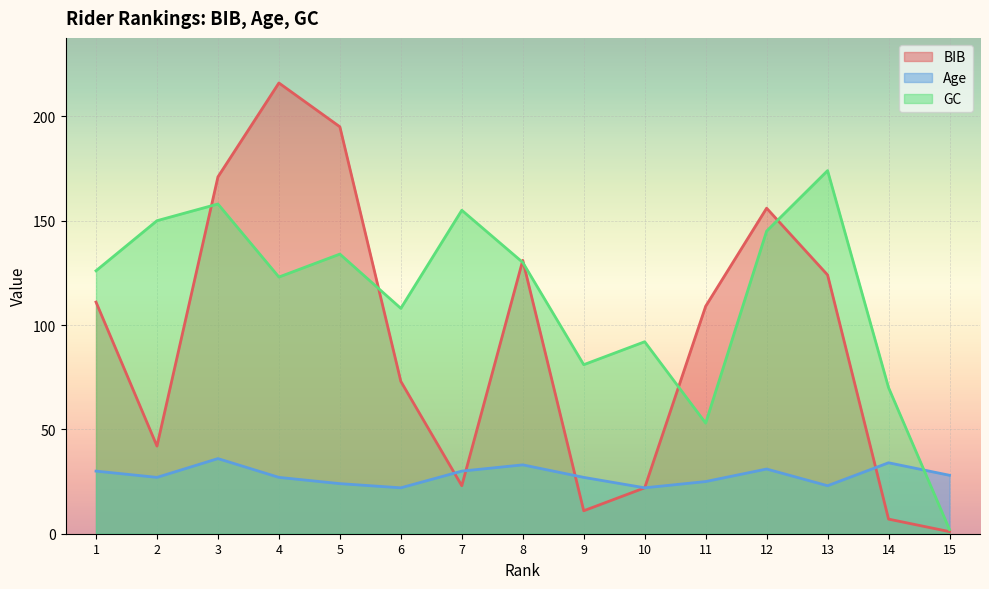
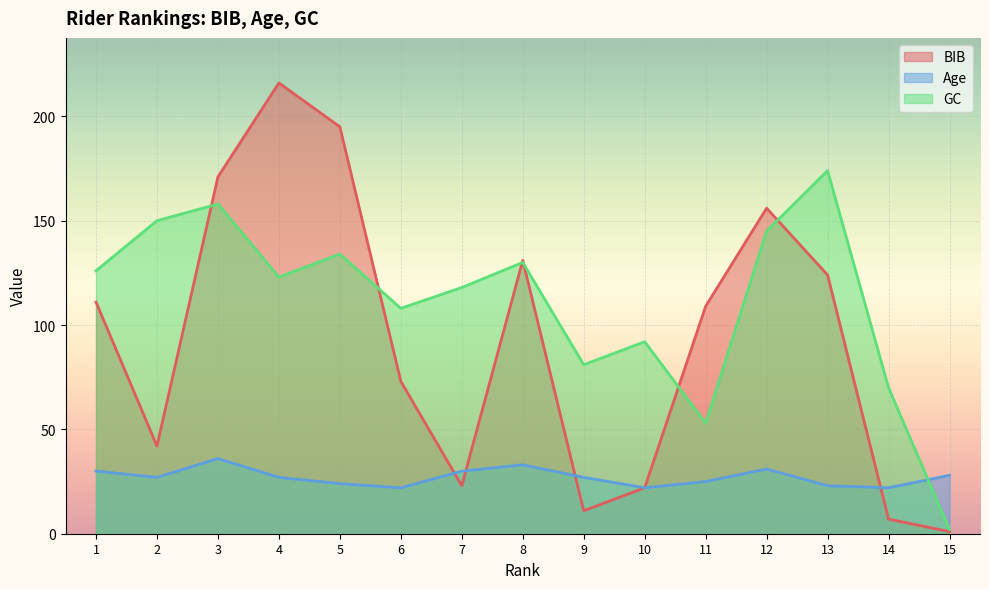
GC, 7: 155 -> 118
Age, 14: 34 -> 22
